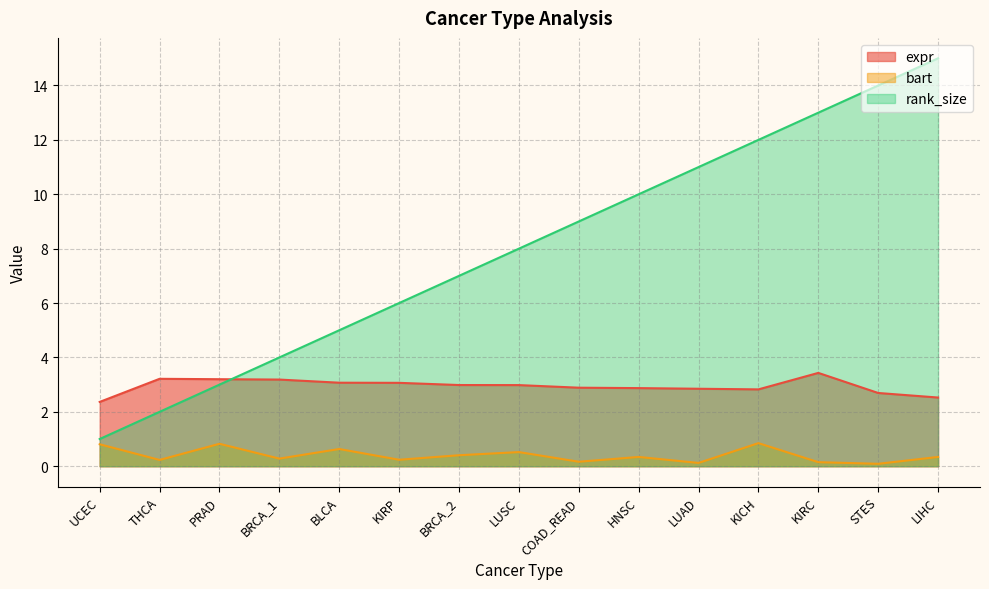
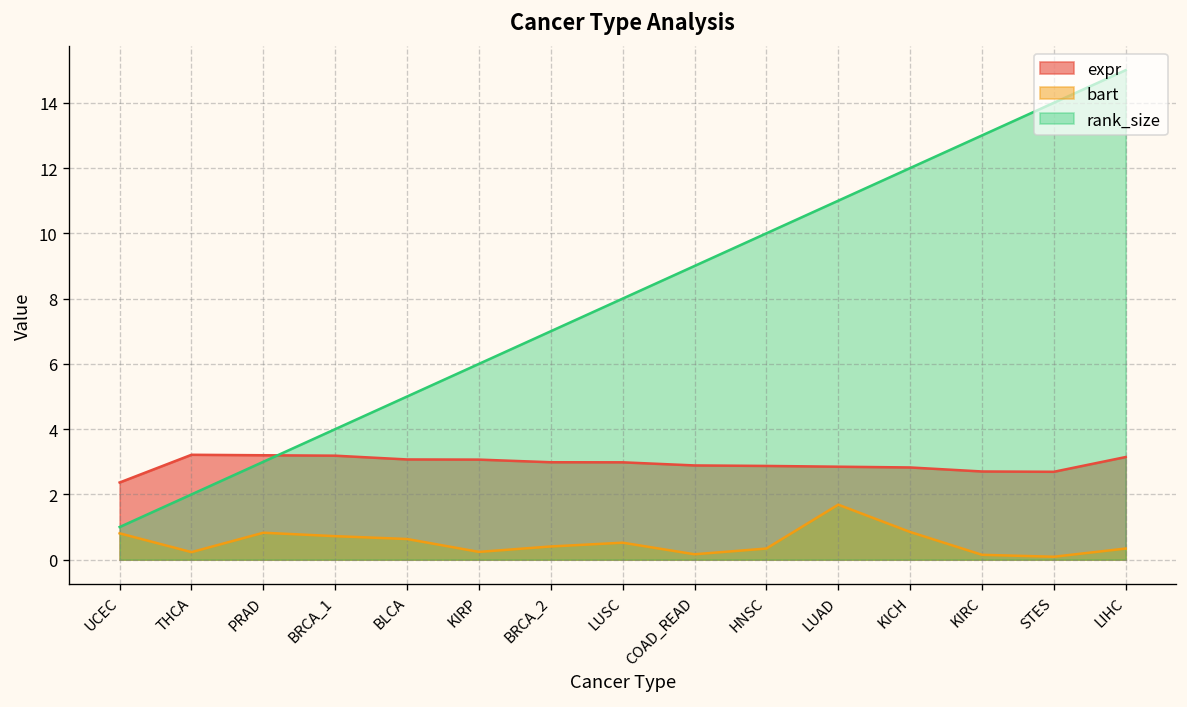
bart, BRCA_1: 0.3 -> 0.7
bart, LUAD: 0.1 -> 1.7
expr, KIRC: 3.4 -> 2.7
expr, LIHC: 2.5 -> 3.1
